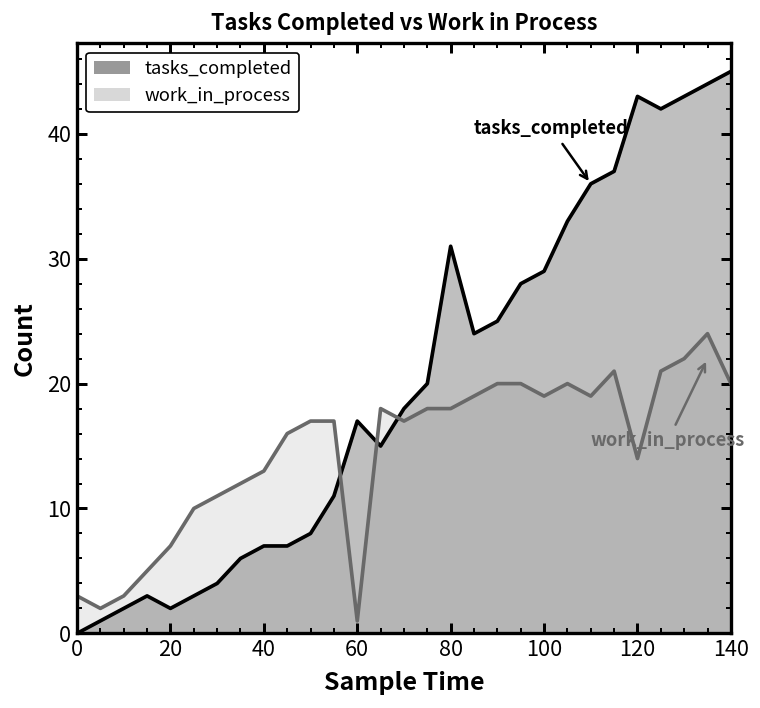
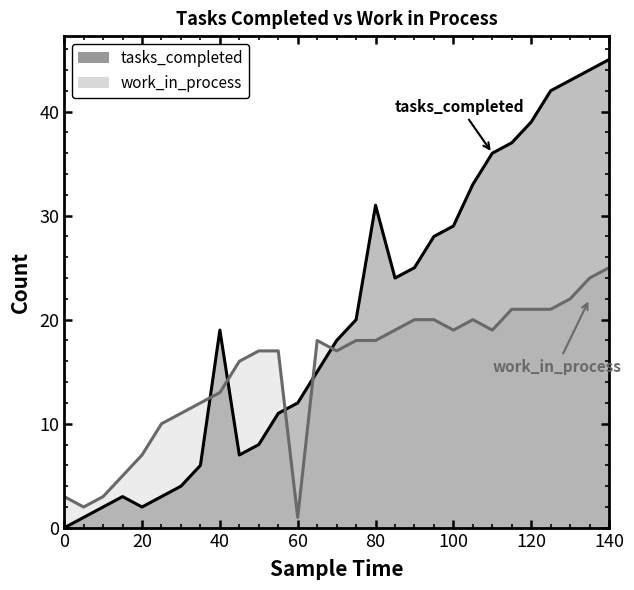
tasks_completed, 40: 7 -> 19
tasks_completed, 60: 17 -> 12
tasks_completed, 120: 43 -> 39
work_in_process, 120: 14 -> 21
work_in_process, 140: 20 -> 25
